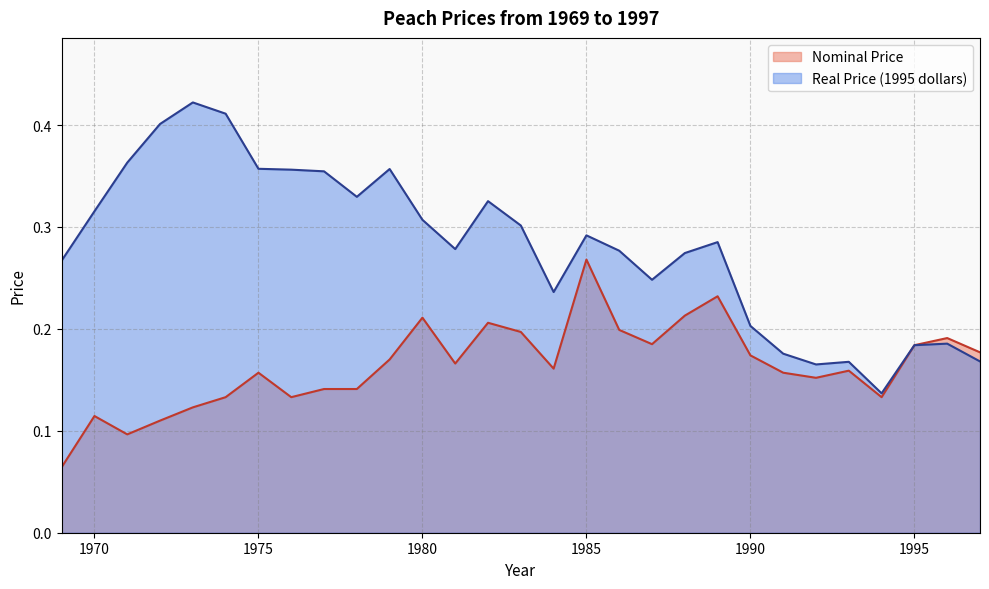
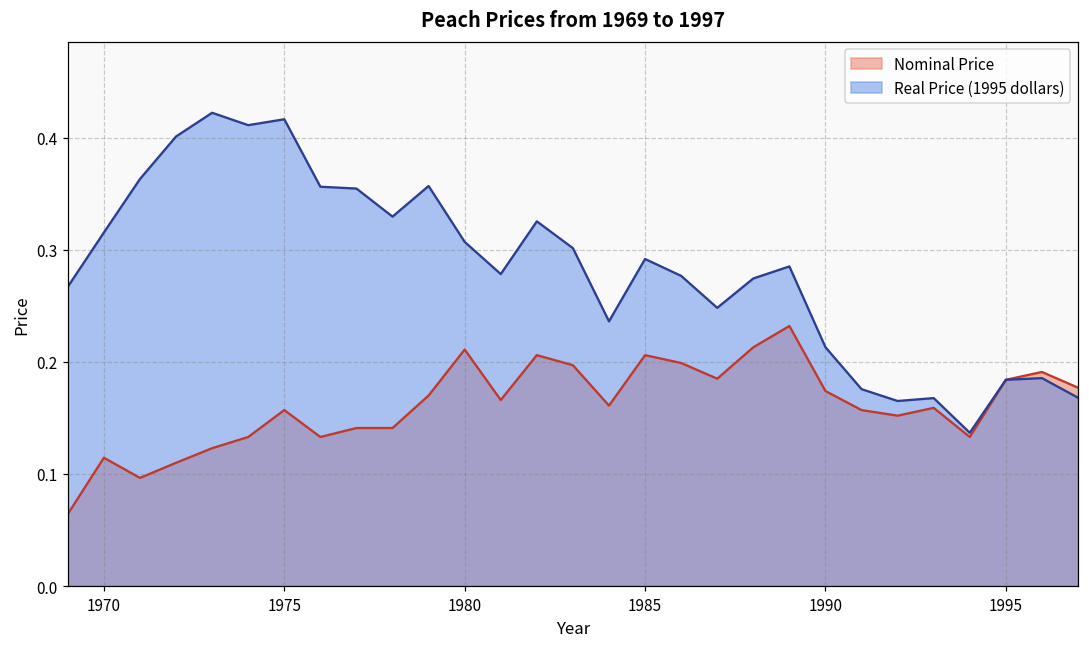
Real Price (1995 dollars), 1975: 0.357 -> 0.416
Nominal Price, 1985: 0.268 -> 0.206
Real Price (1995 dollars), 1990: 0.203 -> 0.213
